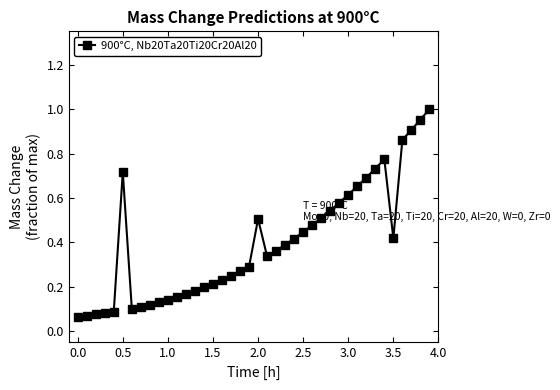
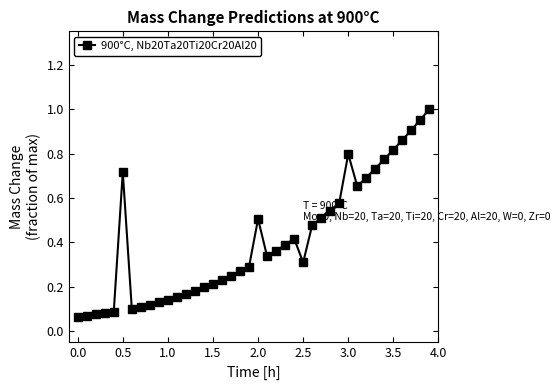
2.5: 0.45 -> 0.31
3.0: 0.62 -> 0.80
3.5: 0.42 -> 0.82
